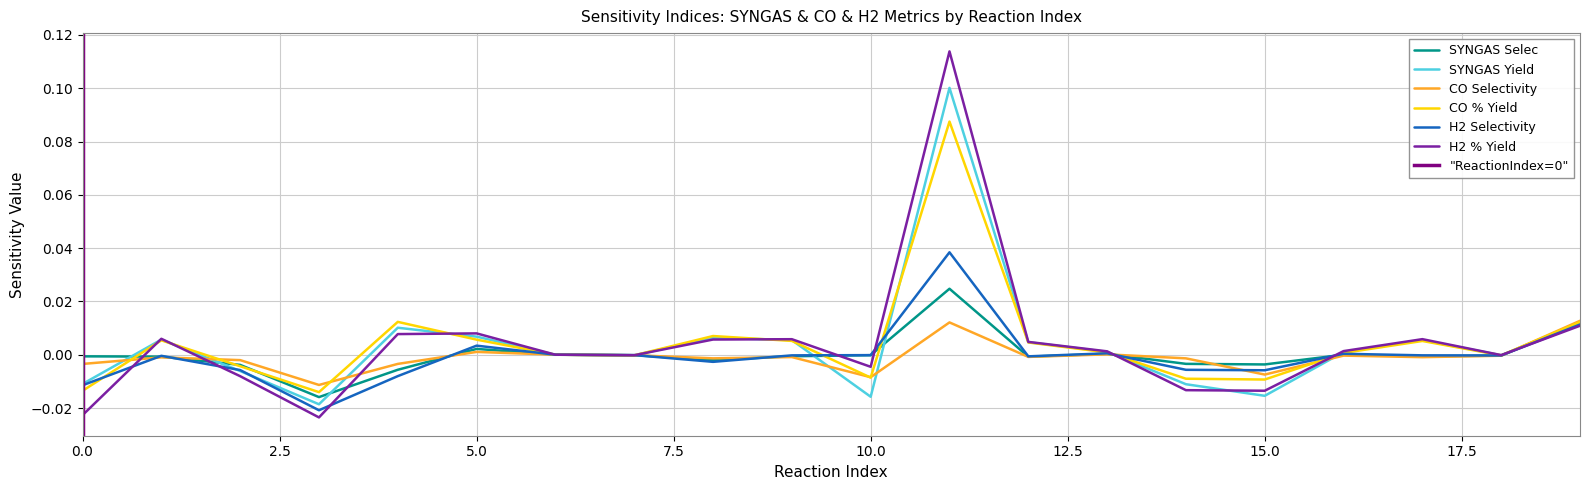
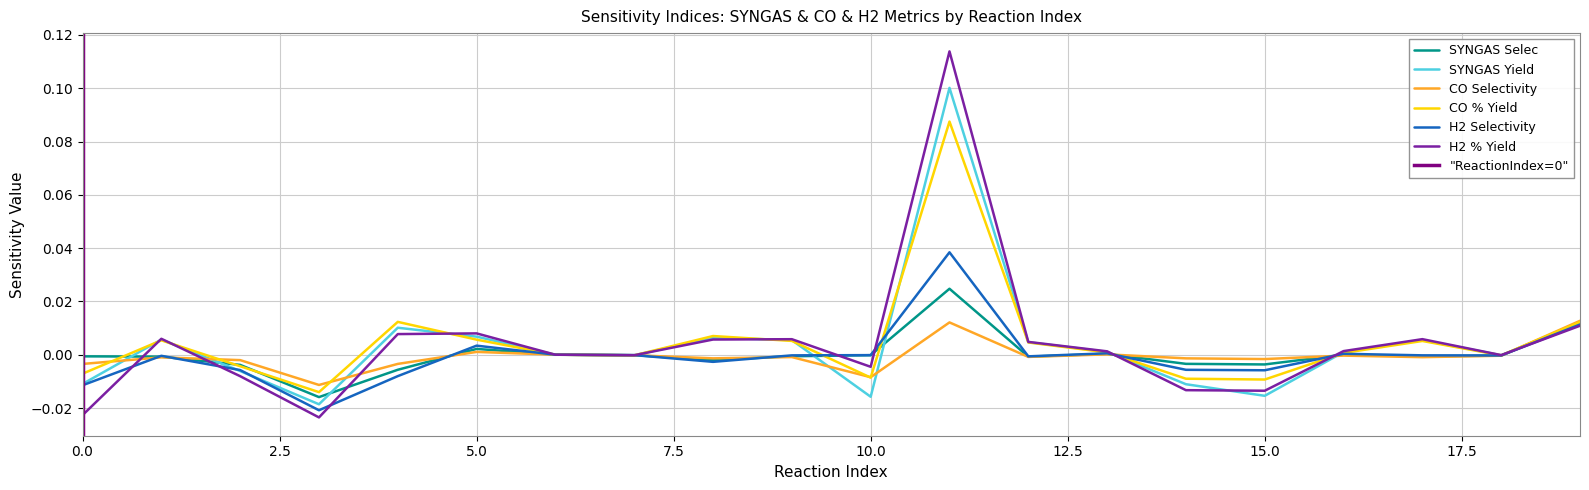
CO % Yield, 0.0: -0.014 -> -0.007
CO Selectivity, 15.0: -0.007 -> -0.002
